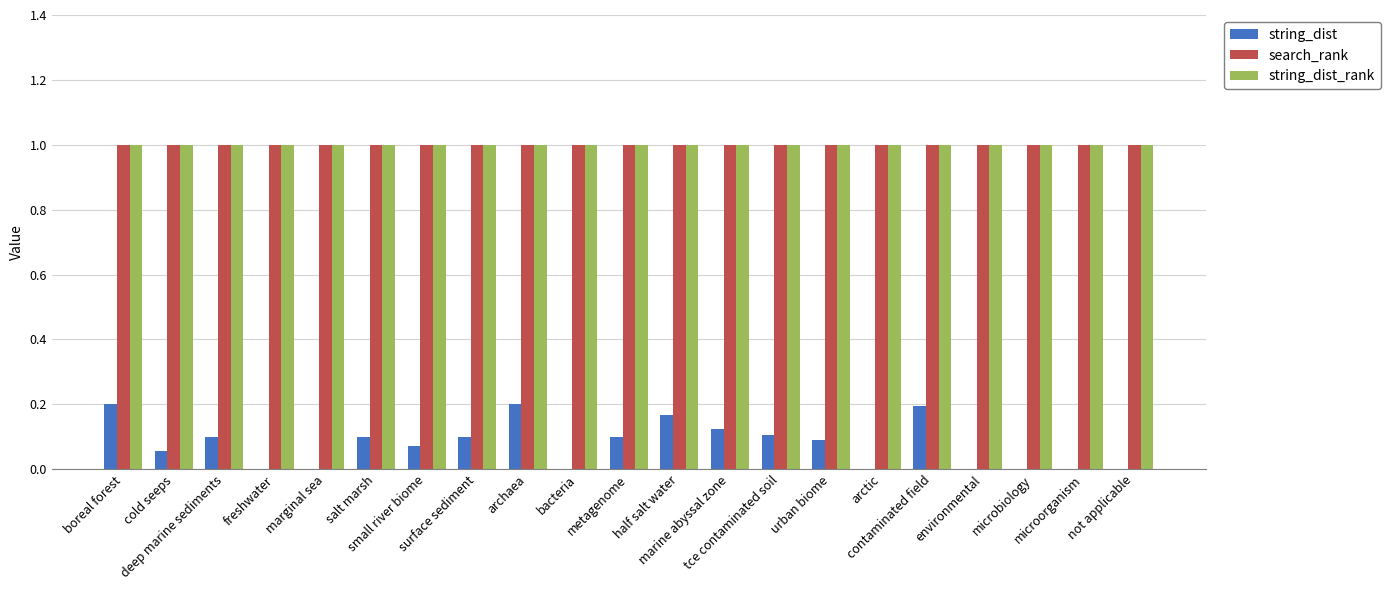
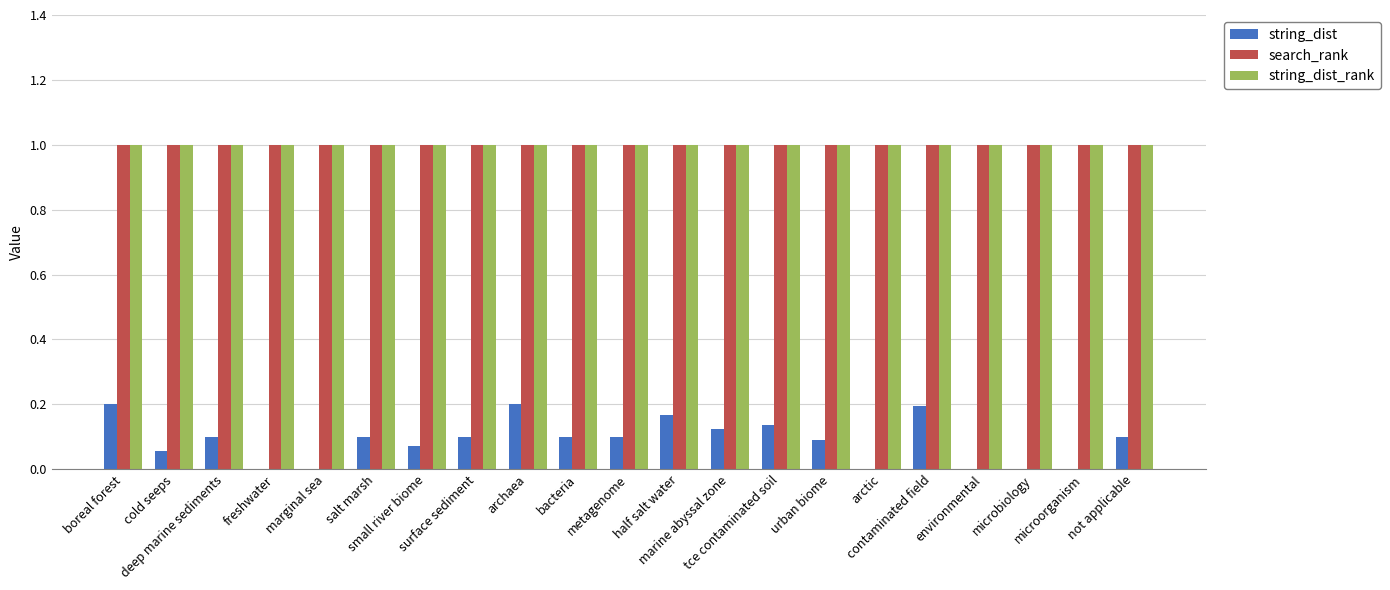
string_dist, bacteria: 0.0 -> 0.1
string_dist, tce contaminated soil: 0.11 -> 0.14
string_dist, not applicable: 0.0 -> 0.1
